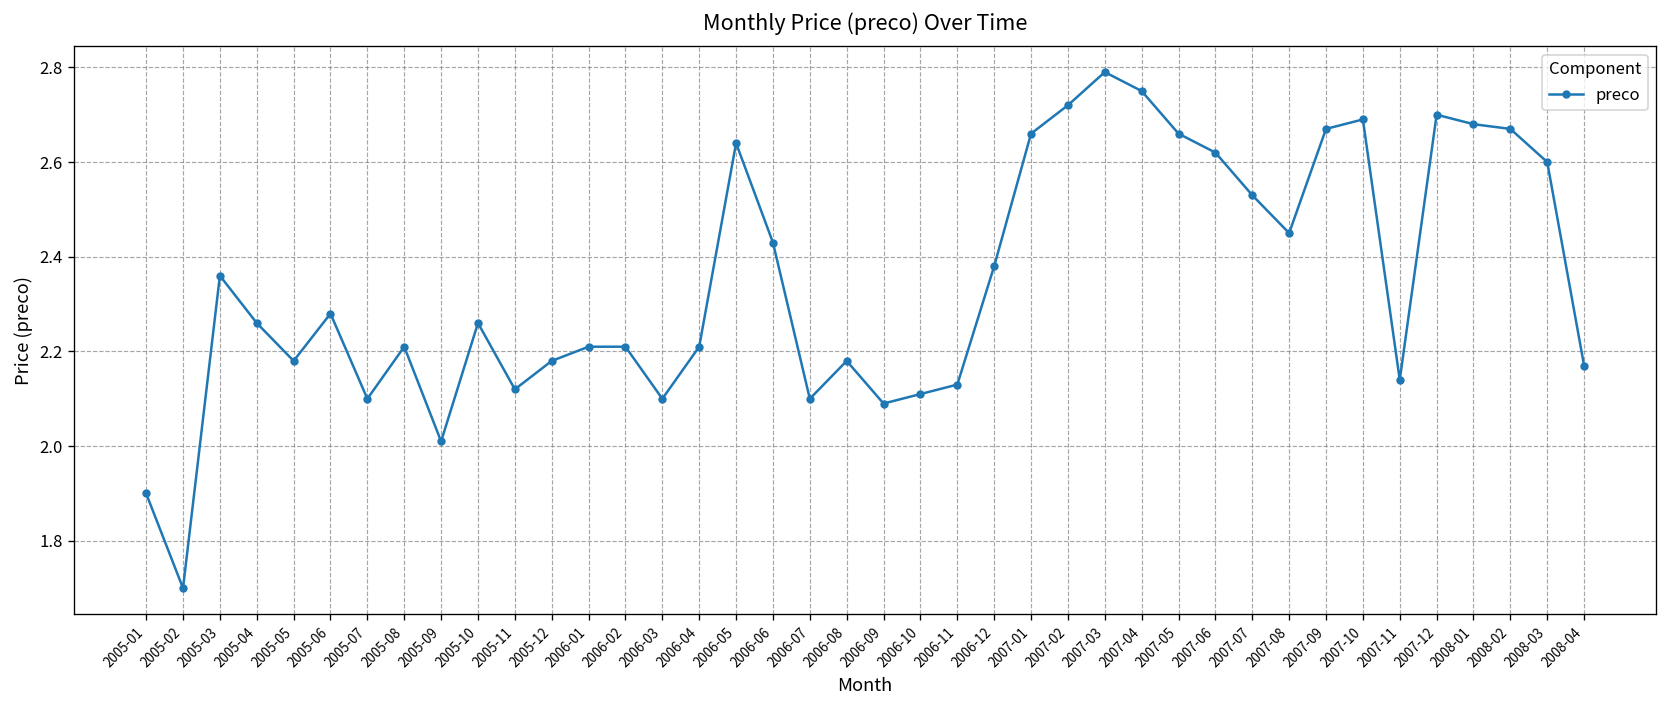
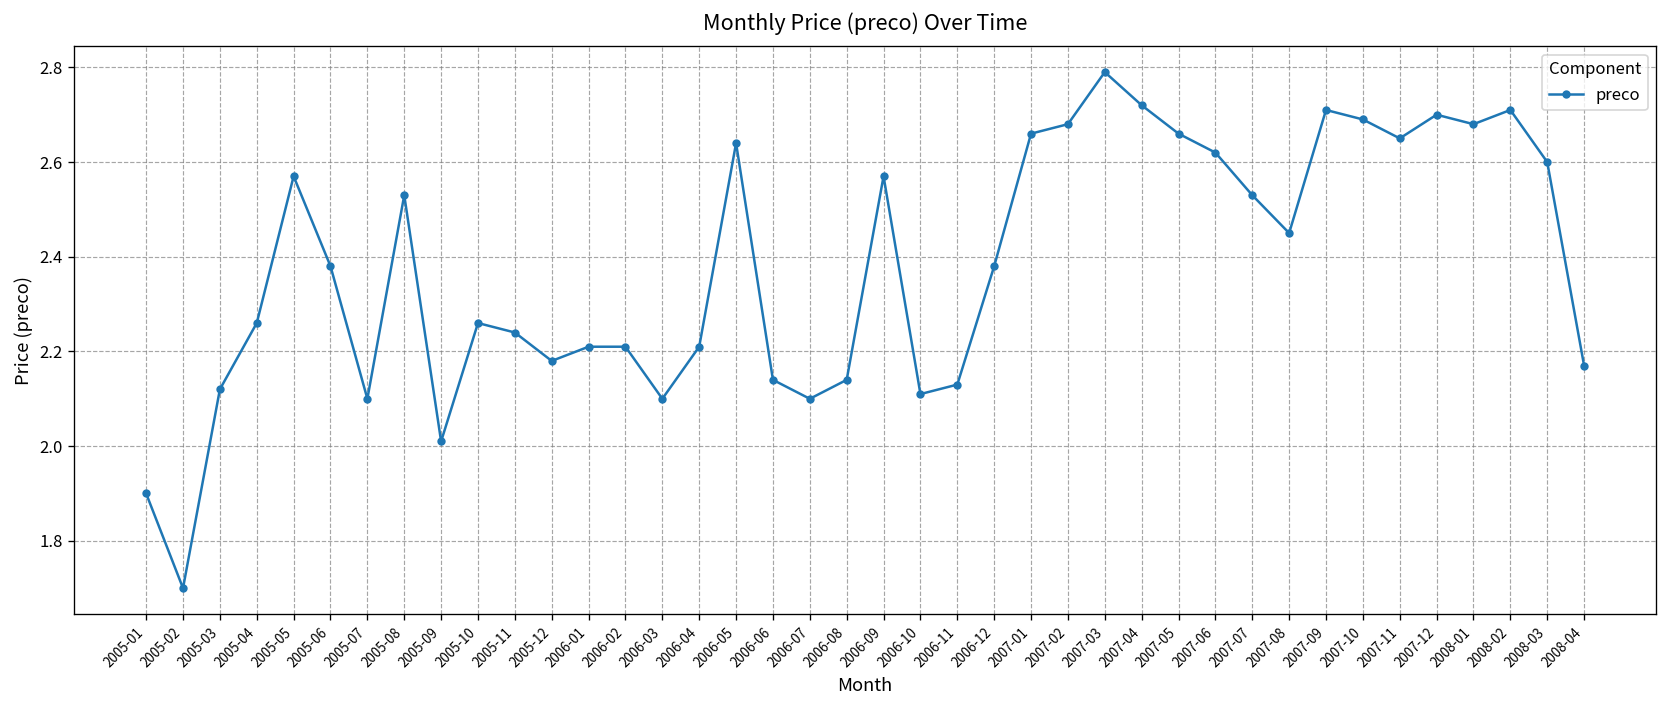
2005-03: 2.36 -> 2.12
2005-05: 2.18 -> 2.57
2005-06: 2.28 -> 2.38
2005-08: 2.21 -> 2.53
2005-11: 2.12 -> 2.24
2006-06: 2.43 -> 2.14
2006-08: 2.18 -> 2.14
2006-09: 2.09 -> 2.57
2007-02: 2.72 -> 2.68
2007-04: 2.75 -> 2.72
2007-09: 2.67 -> 2.71
2007-11: 2.14 -> 2.65
2008-02: 2.67 -> 2.71
